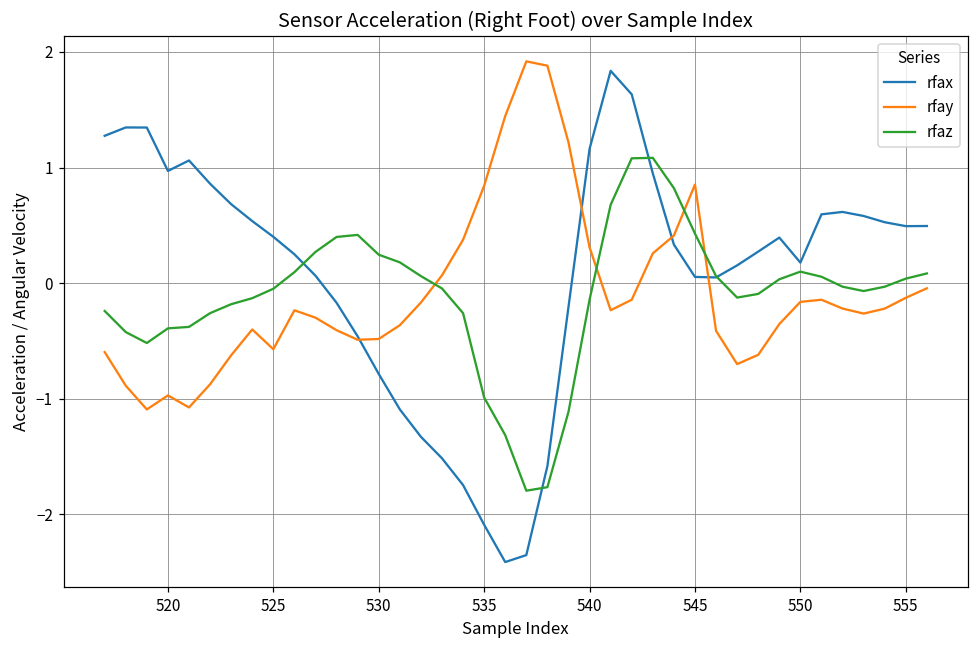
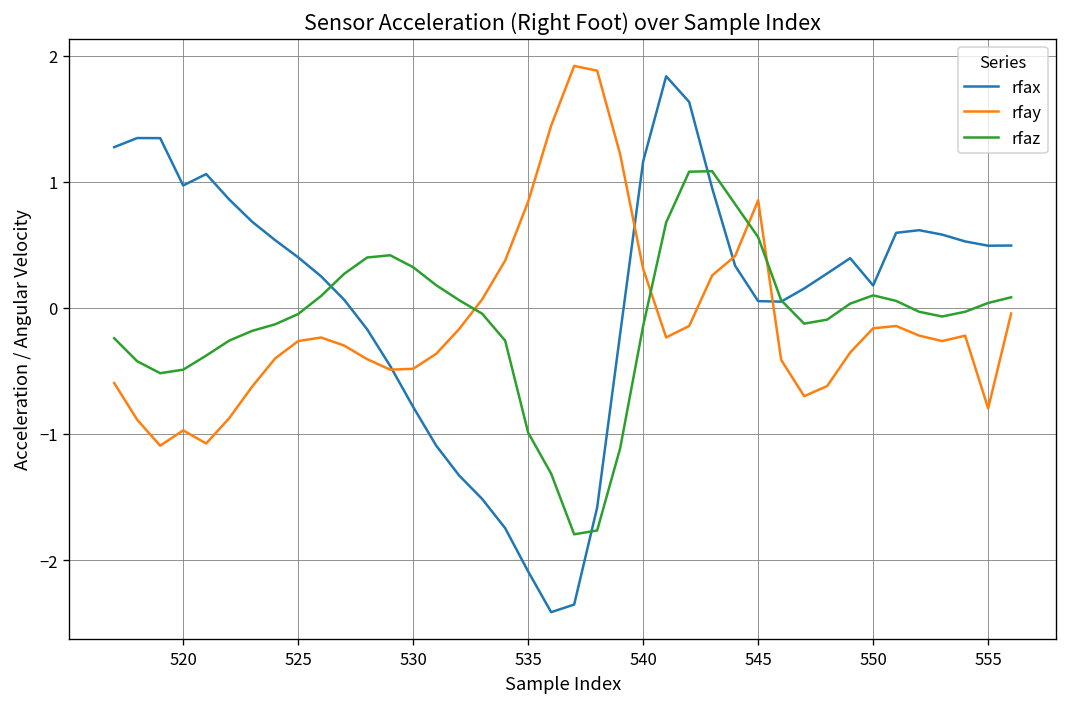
rfaz, 520: -0.39 -> -0.49
rfay, 525: -0.57 -> -0.26
rfaz, 530: 0.25 -> 0.32
rfaz, 545: 0.43 -> 0.56
rfay, 555: -0.13 -> -0.80
